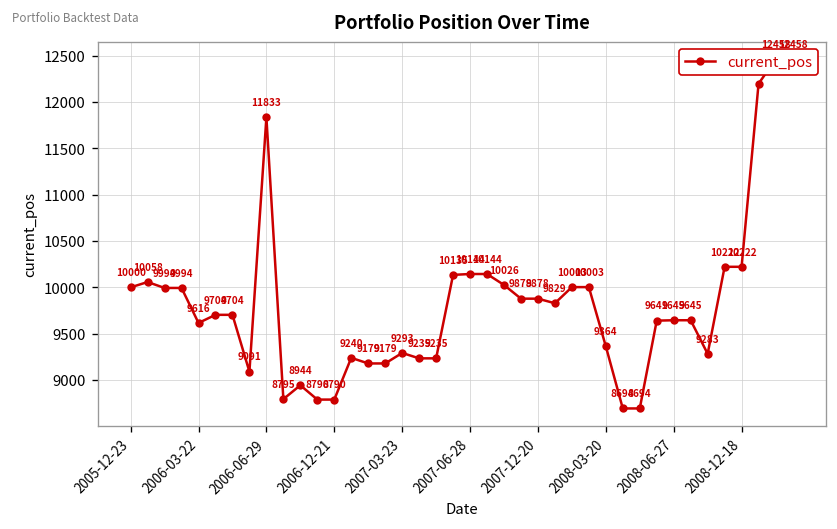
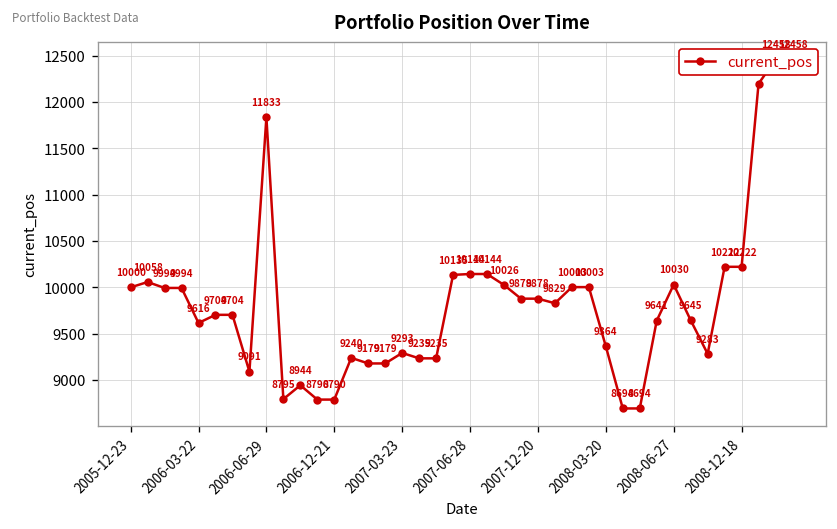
2008-06-27: 9645 -> 10030
